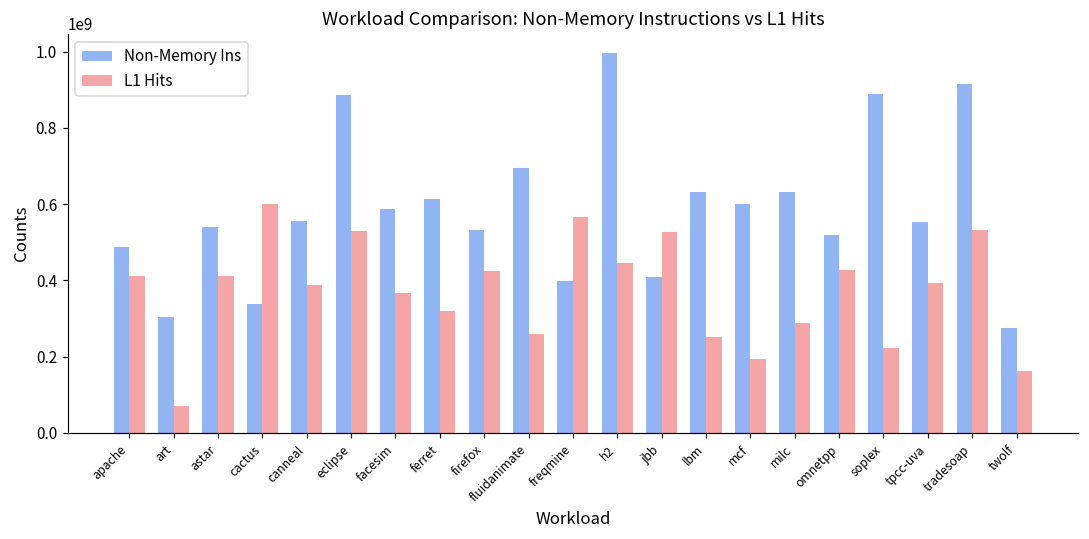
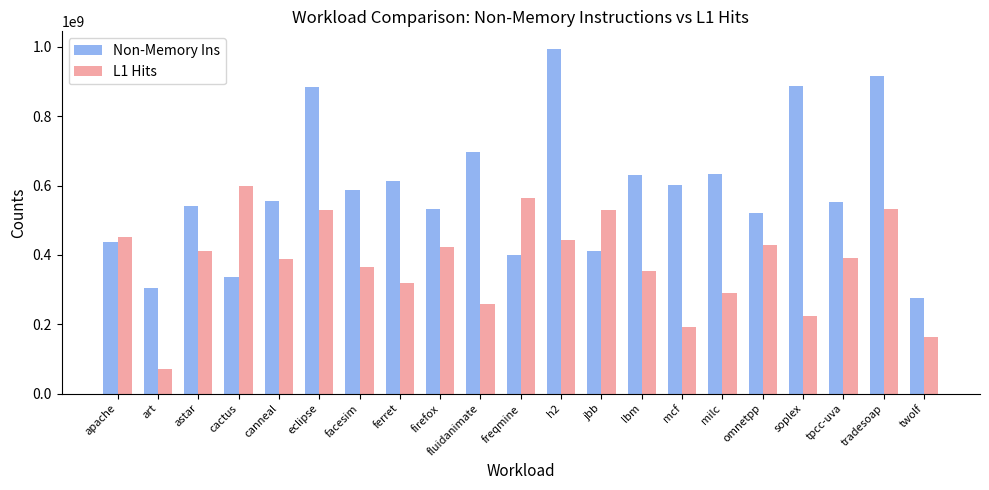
Non-Memory Ins, apache: 490000000 -> 440000000
L1 Hits, apache: 410000000 -> 450000000
L1 Hits, lbm: 250000000 -> 350000000
